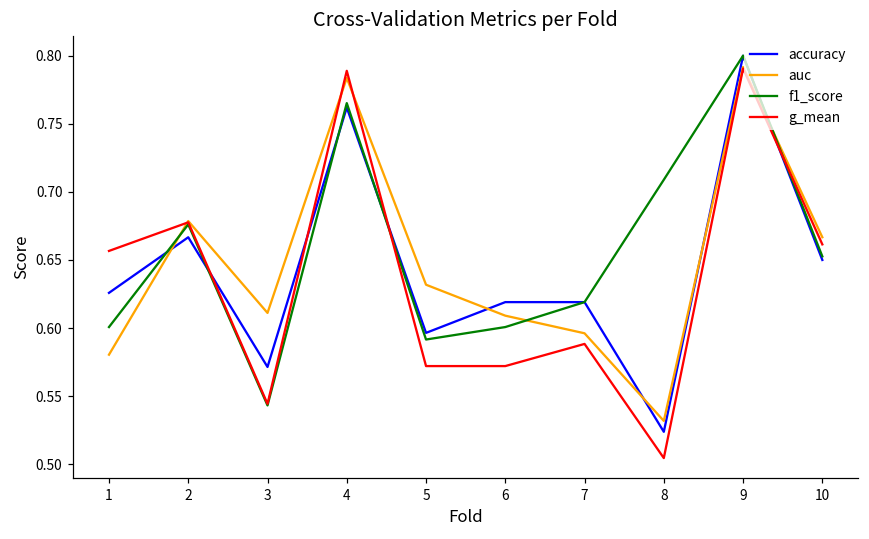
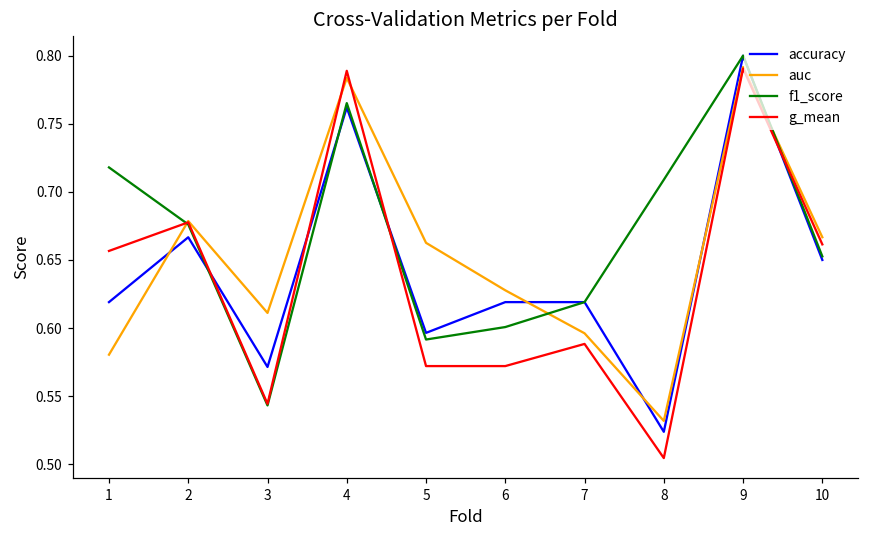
accuracy, 1: 0.626 -> 0.619
f1_score, 1: 0.601 -> 0.718
auc, 5: 0.632 -> 0.663
auc, 6: 0.609 -> 0.628
